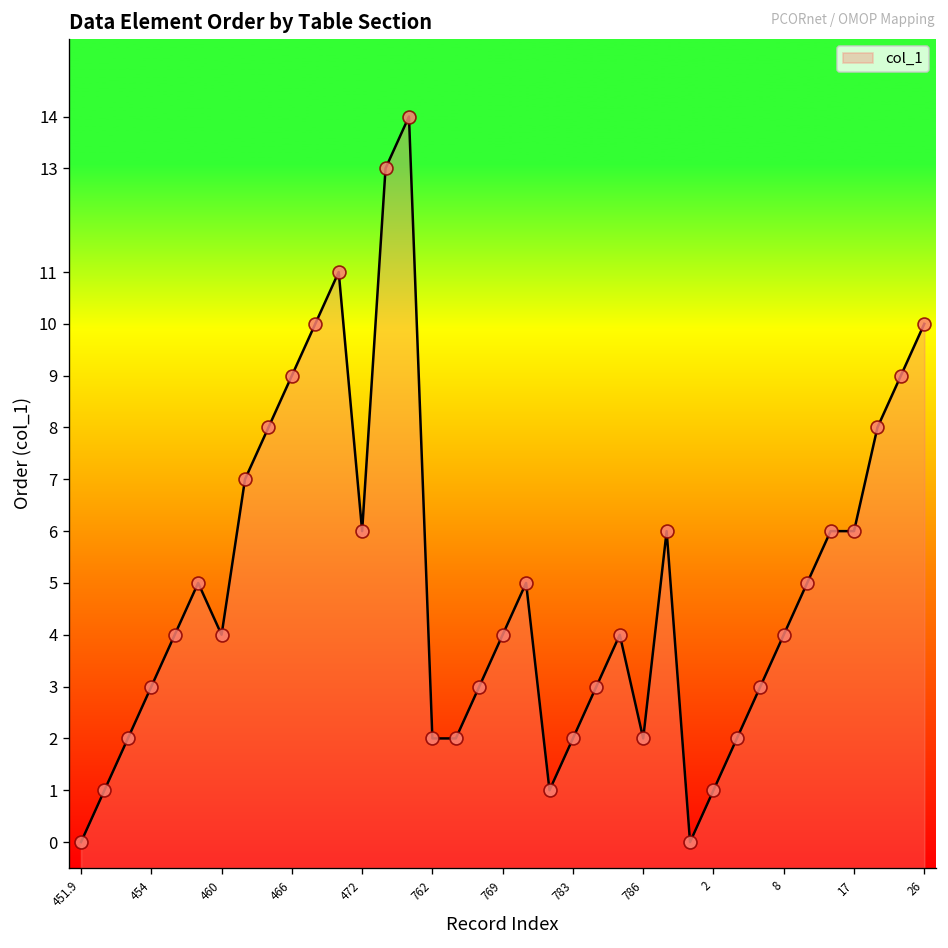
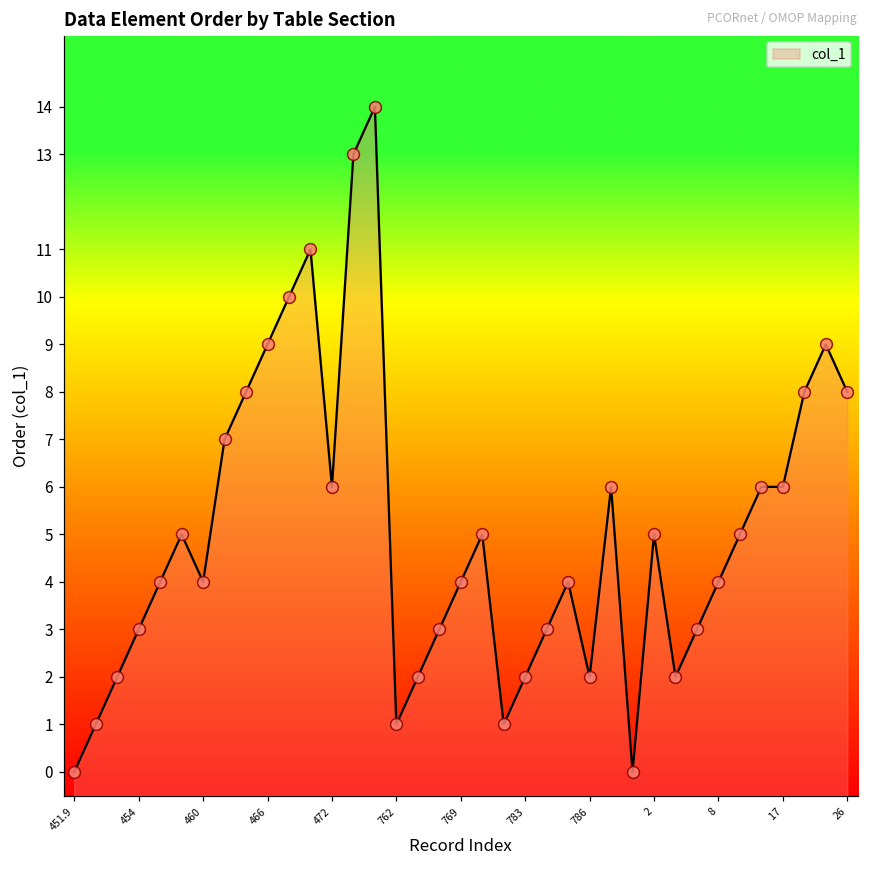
762: 2 -> 1
2: 1 -> 5
26: 10 -> 8
